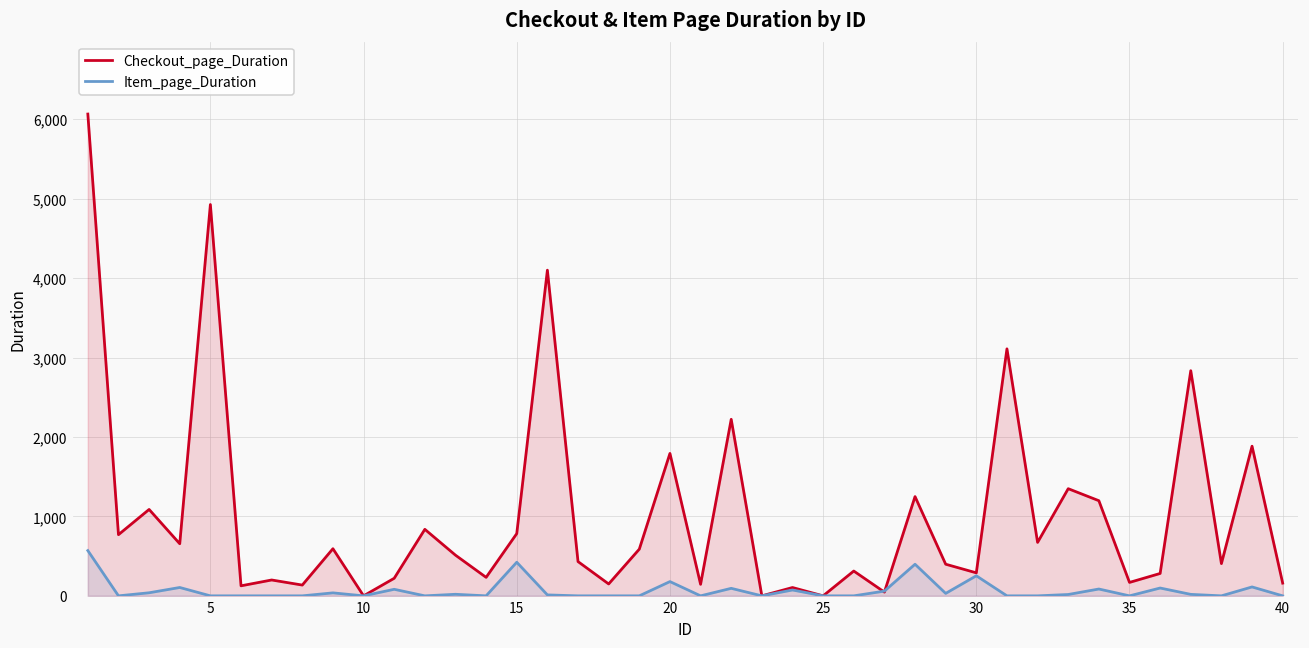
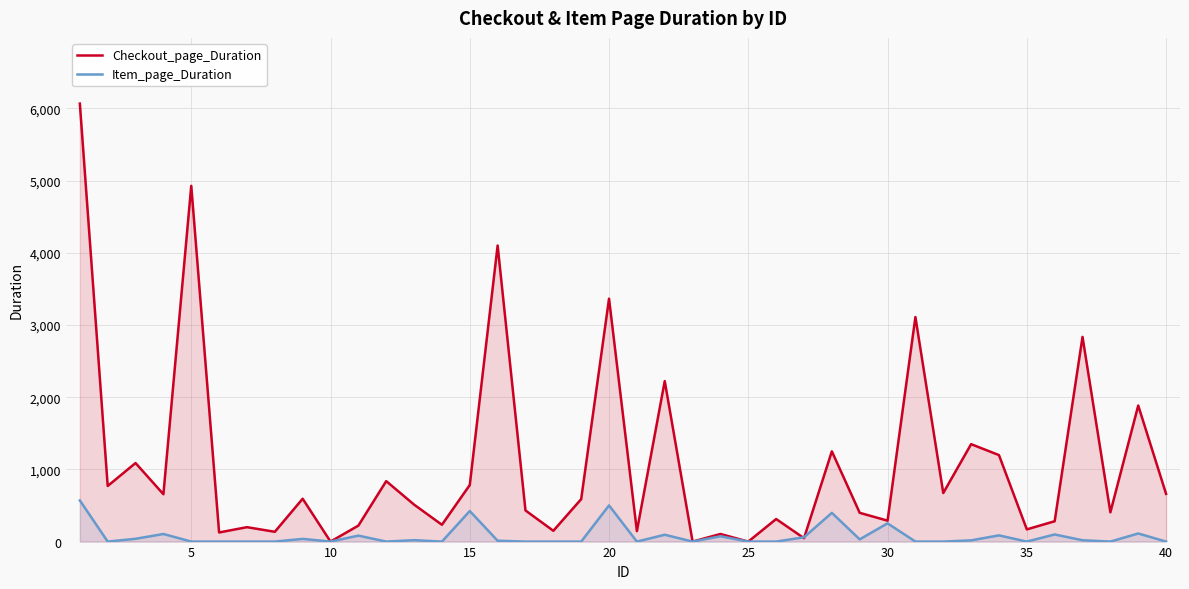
Checkout_page_Duration, 20: 1,800 -> 3,400
Item_page_Duration, 20: 200 -> 500
Checkout_page_Duration, 40: 200 -> 700
